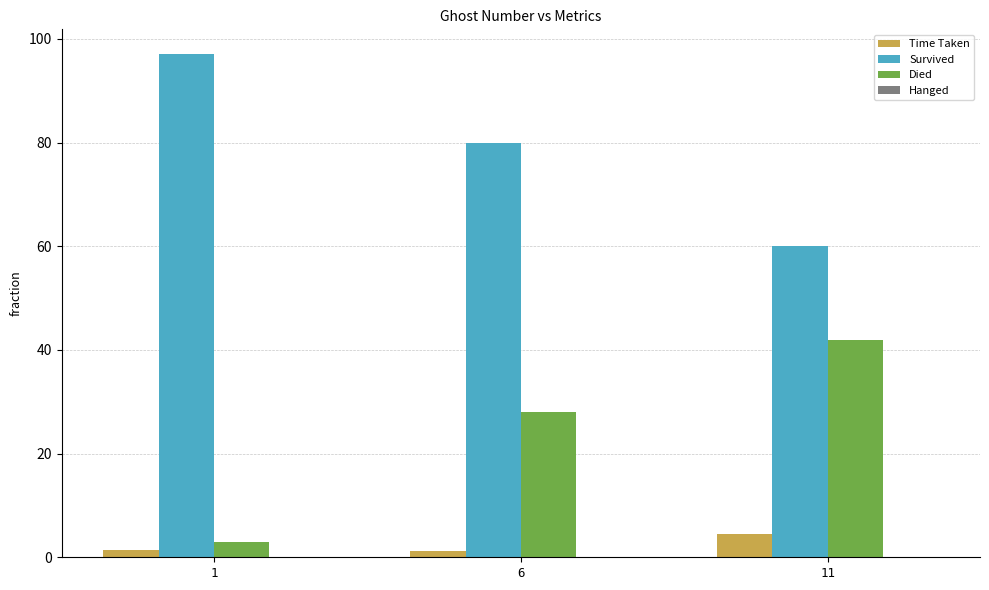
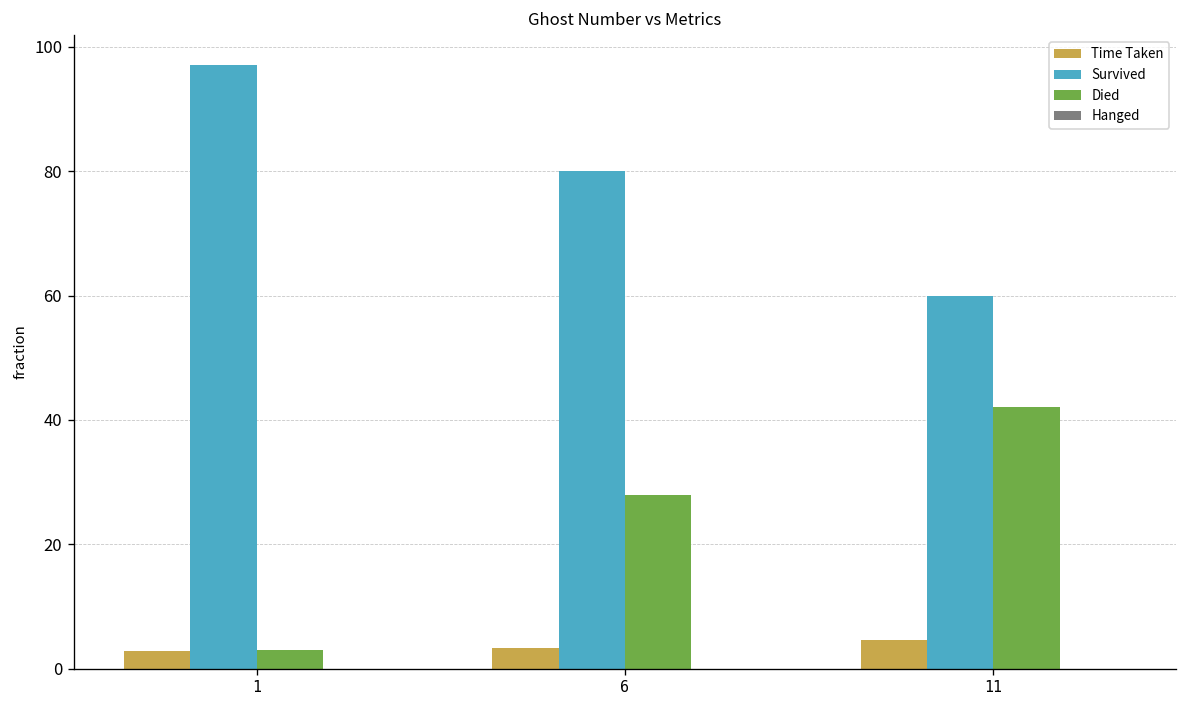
Time Taken, 1: 1 -> 3
Time Taken, 6: 1 -> 3
